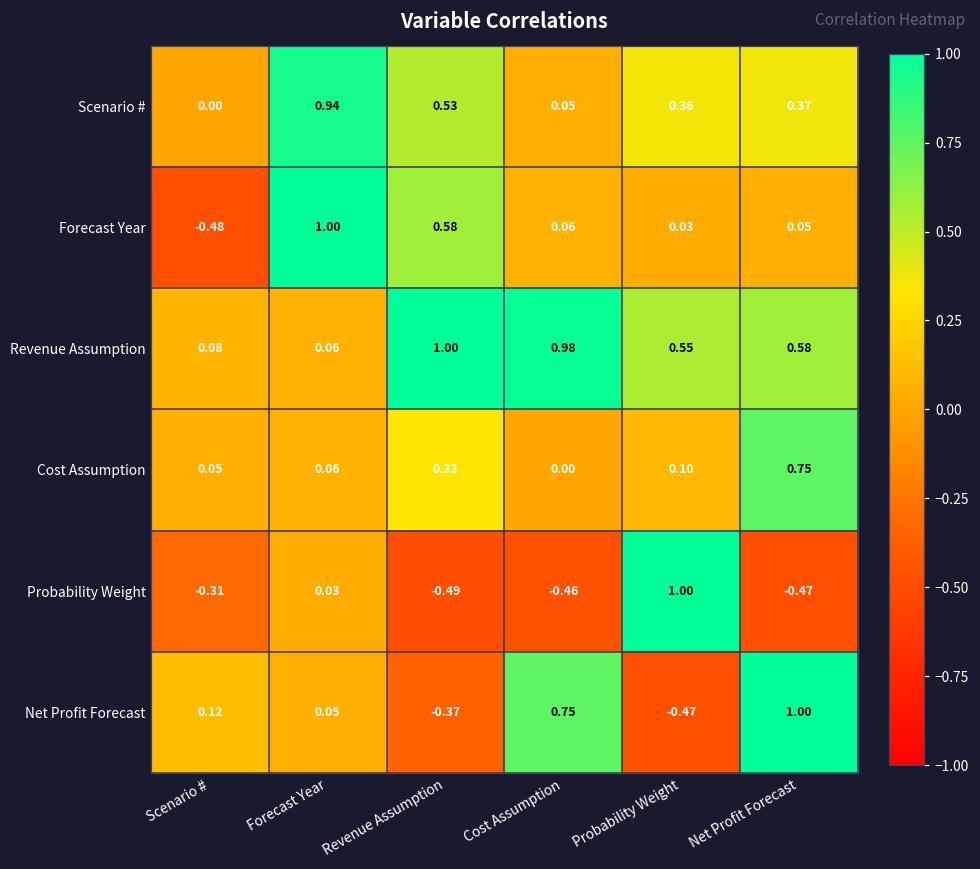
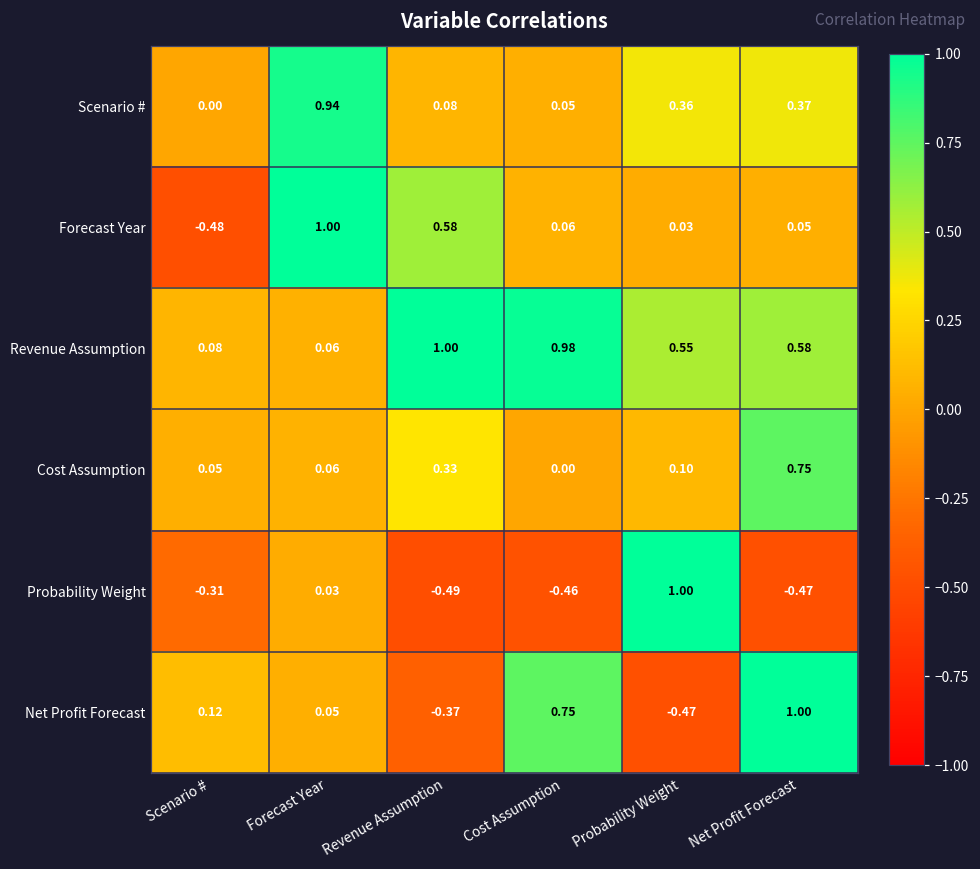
Scenario #, Revenue Assumption: 0.53 -> 0.08
